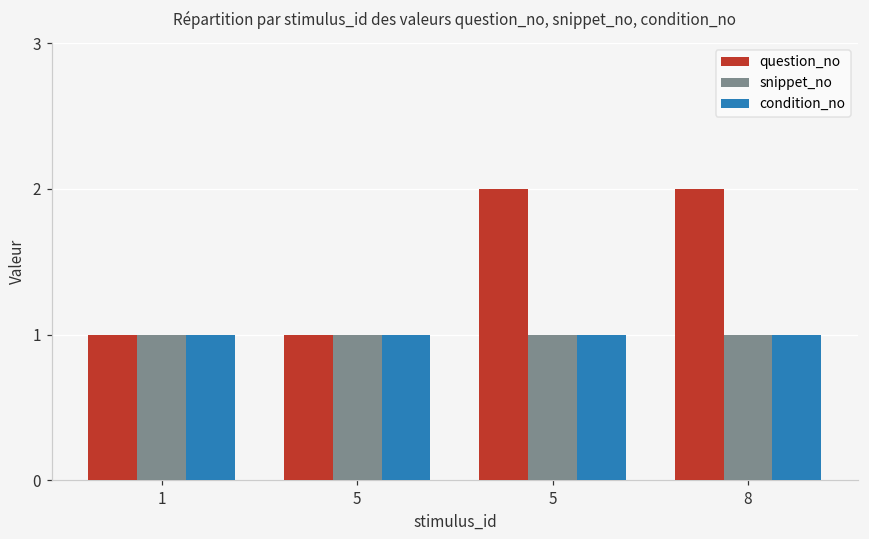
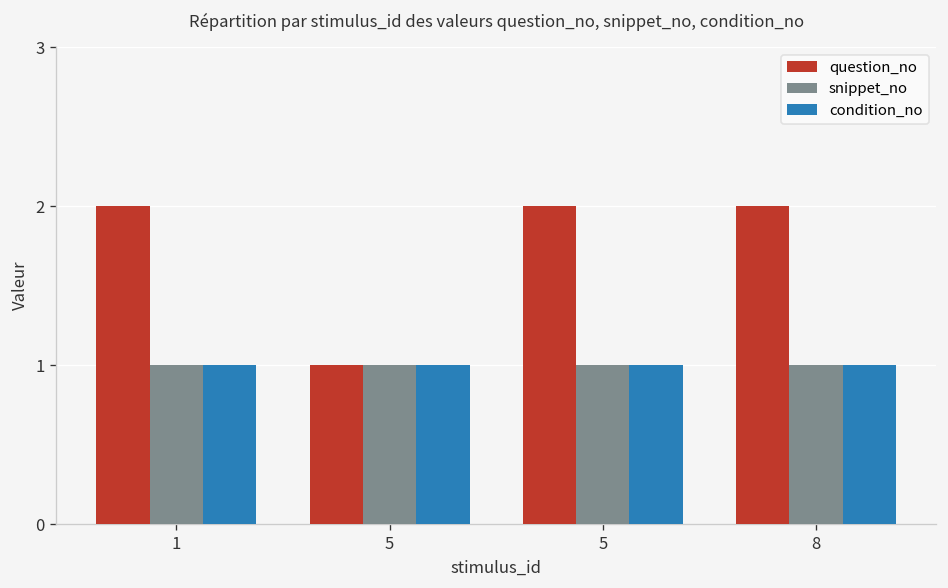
question_no, 1: 1 -> 2
